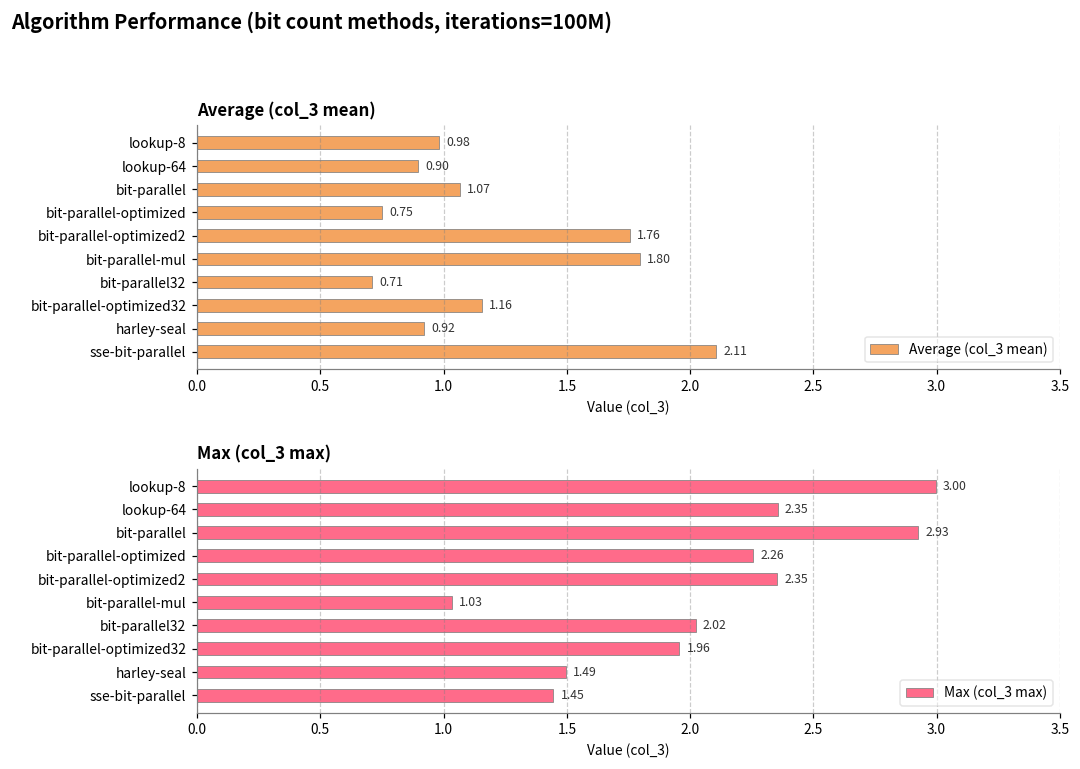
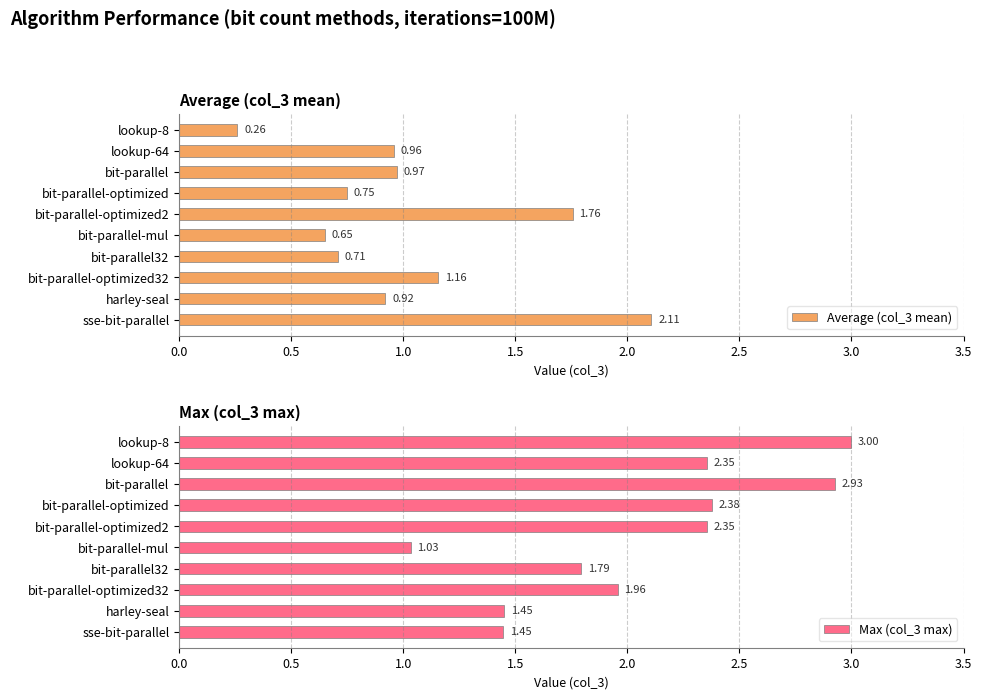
Average (col_3 mean), lookup-8: 0.98 -> 0.26
Average (col_3 mean), lookup-64: 0.90 -> 0.96
Average (col_3 mean), bit-parallel: 1.07 -> 0.97
Average (col_3 mean), bit-parallel-mul: 1.80 -> 0.65
Max (col_3 max), bit-parallel-optimized: 2.26 -> 2.38
Max (col_3 max), bit-parallel32: 2.02 -> 1.79
Max (col_3 max), harley-seal: 1.49 -> 1.45
